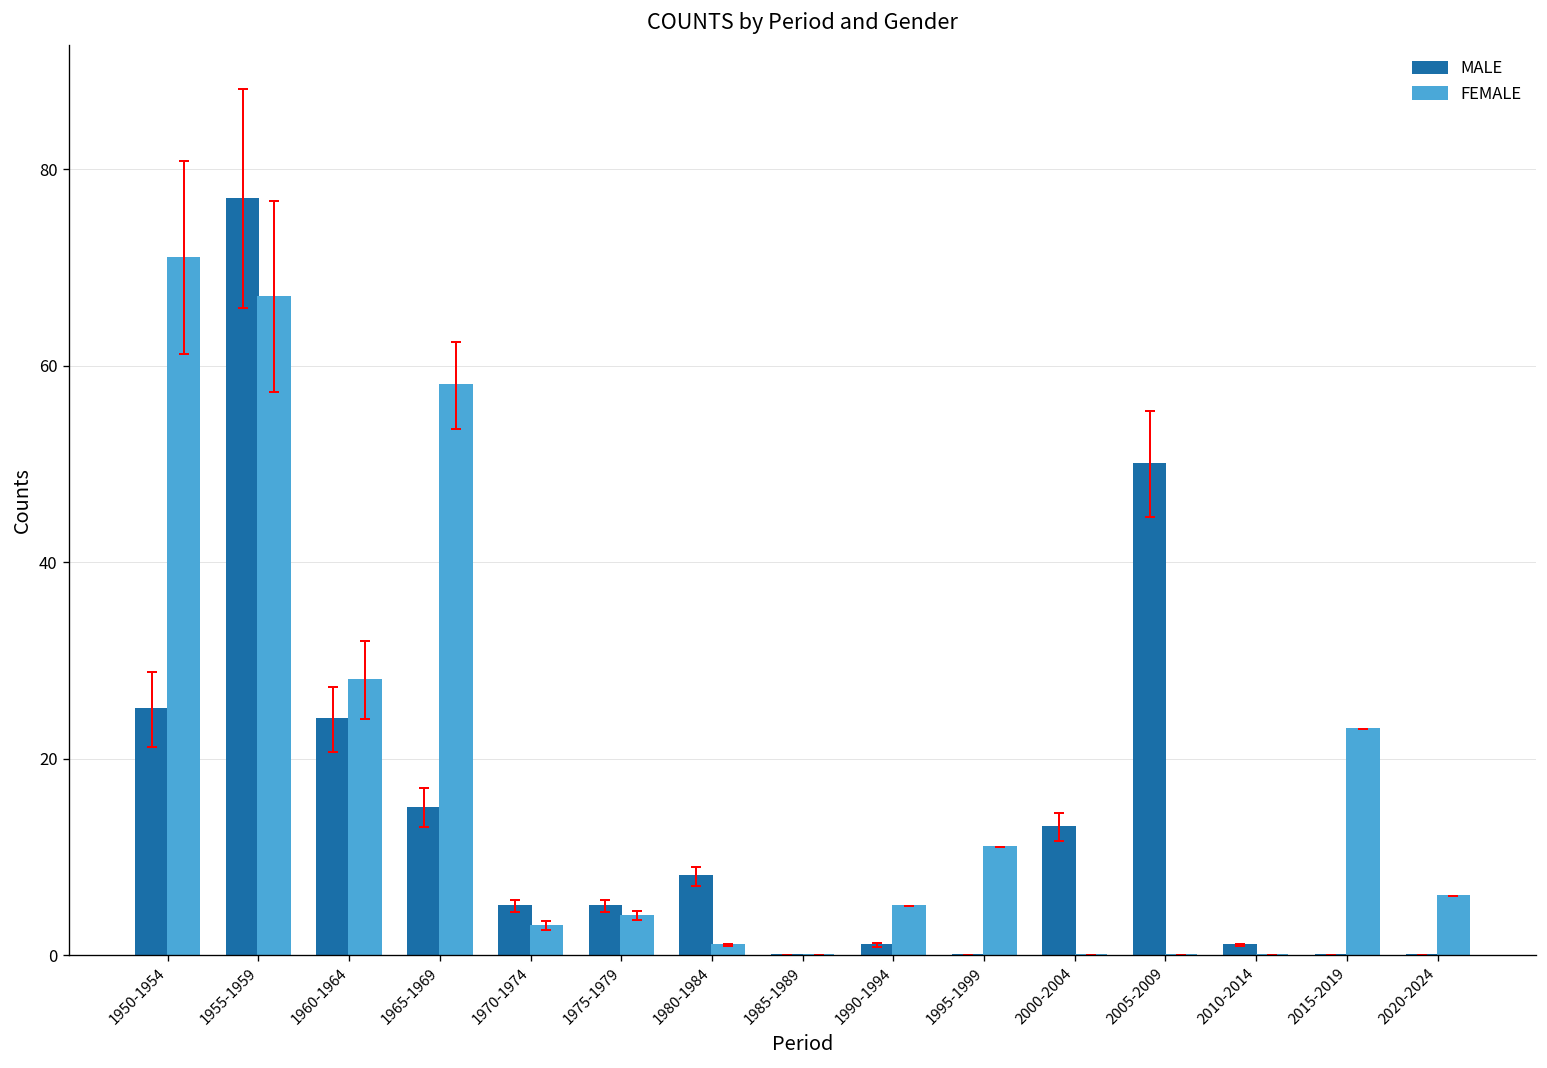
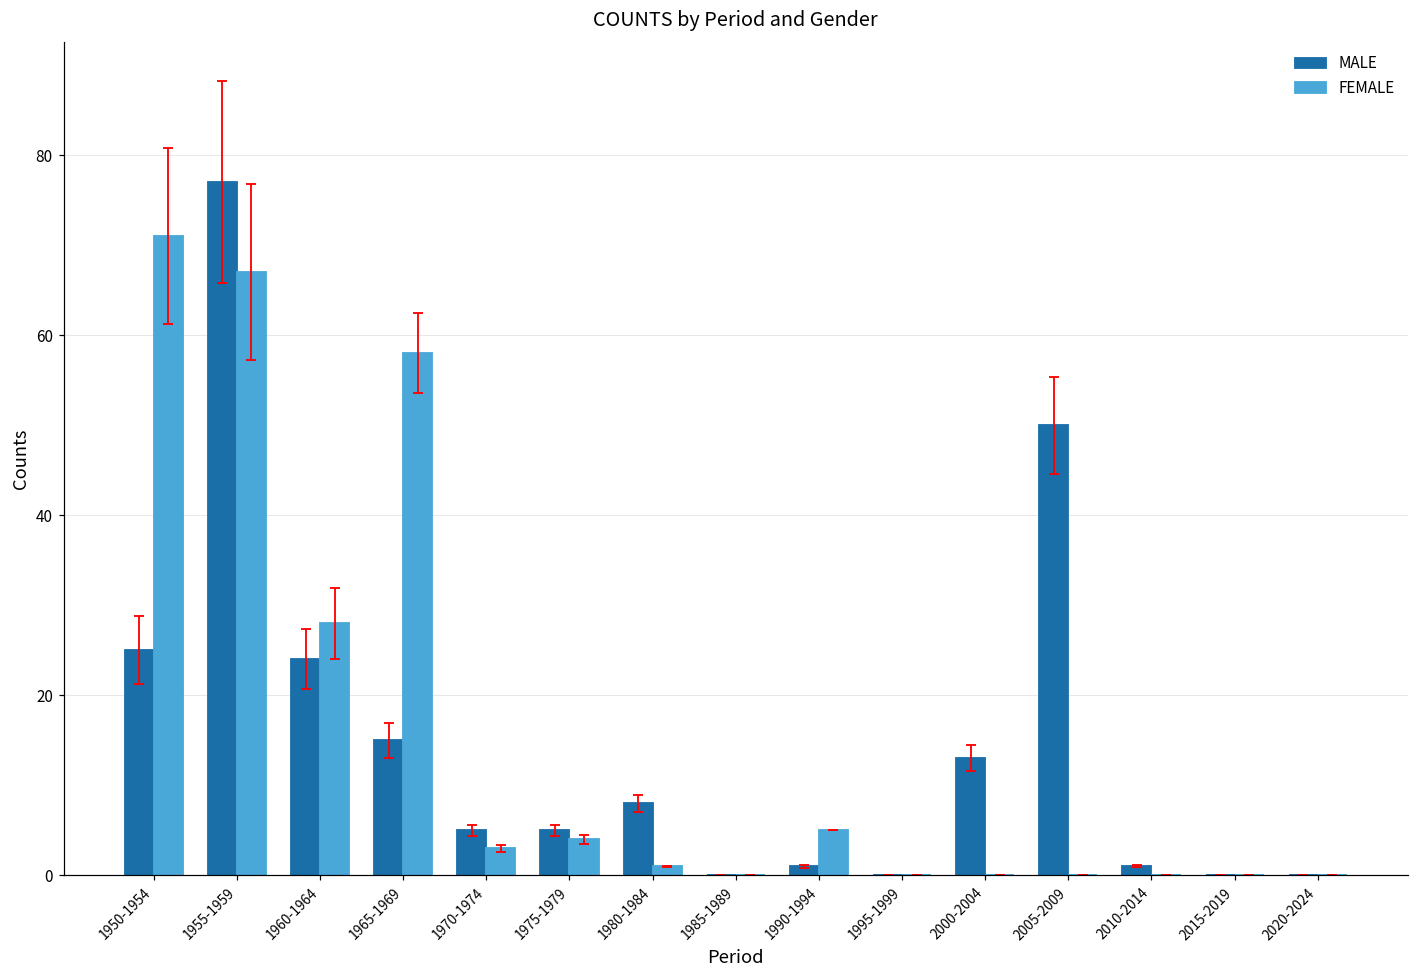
FEMALE, 1995-1999: 11 -> 0
FEMALE, 2015-2019: 23 -> 0
FEMALE, 2020-2024: 6 -> 0
